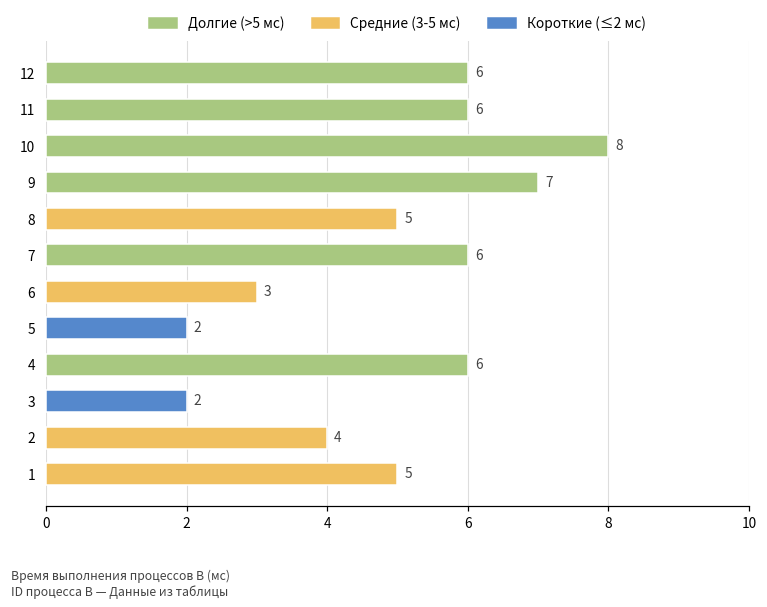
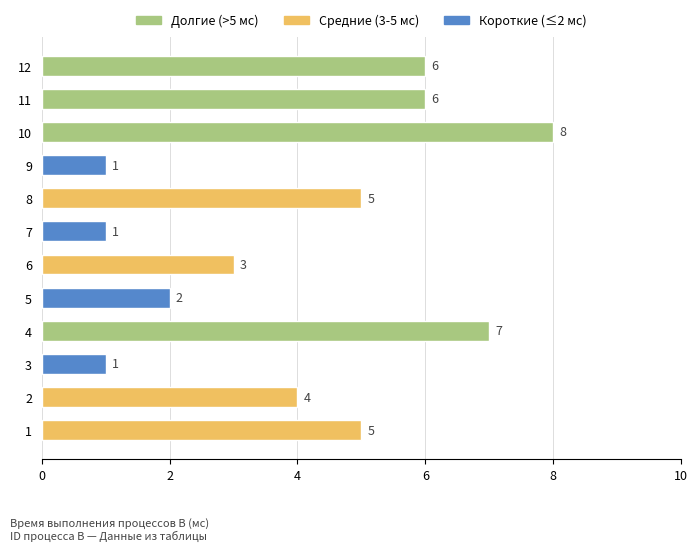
9: 7 -> 1
7: 6 -> 1
4: 6 -> 7
3: 2 -> 1
